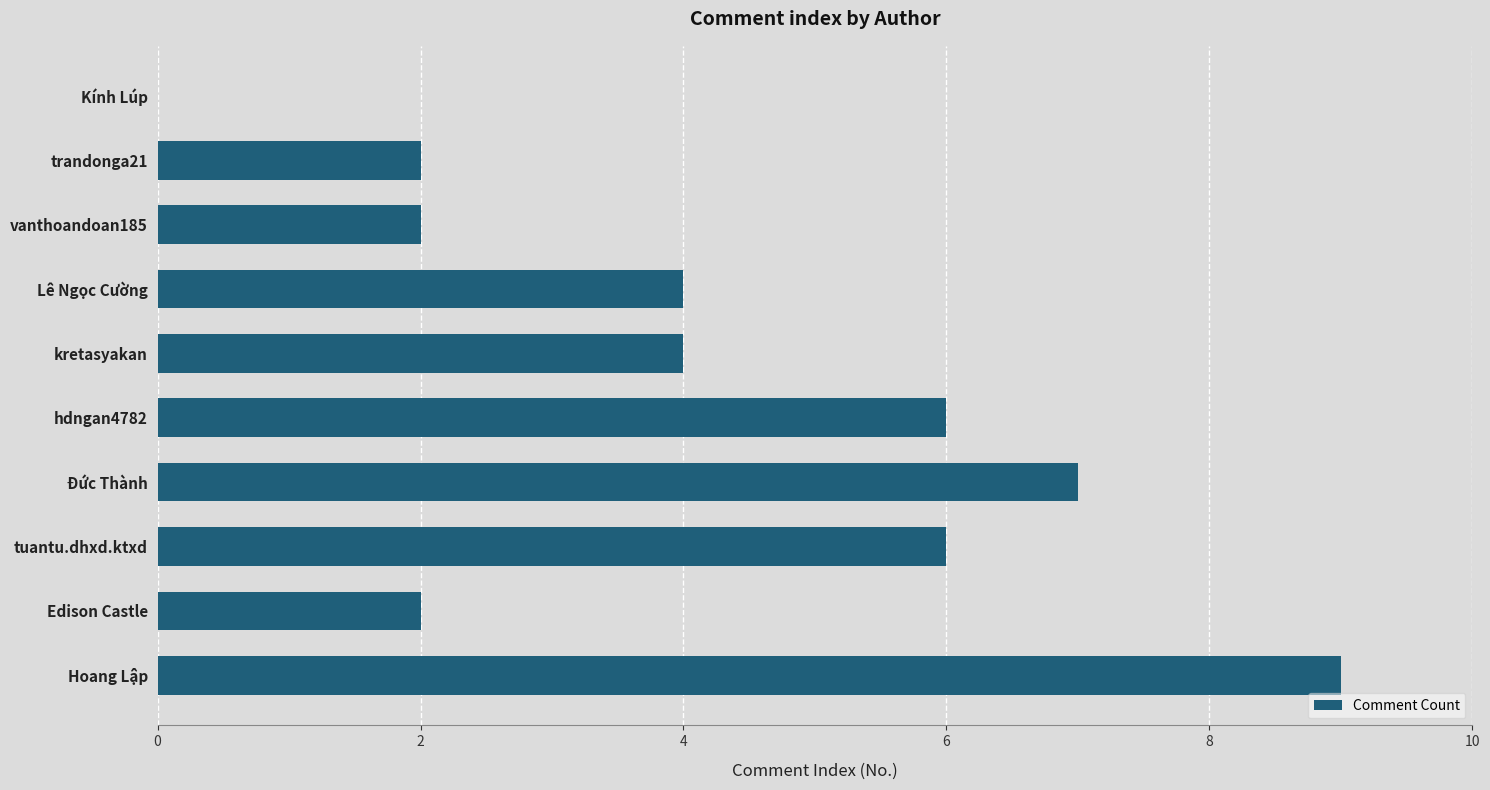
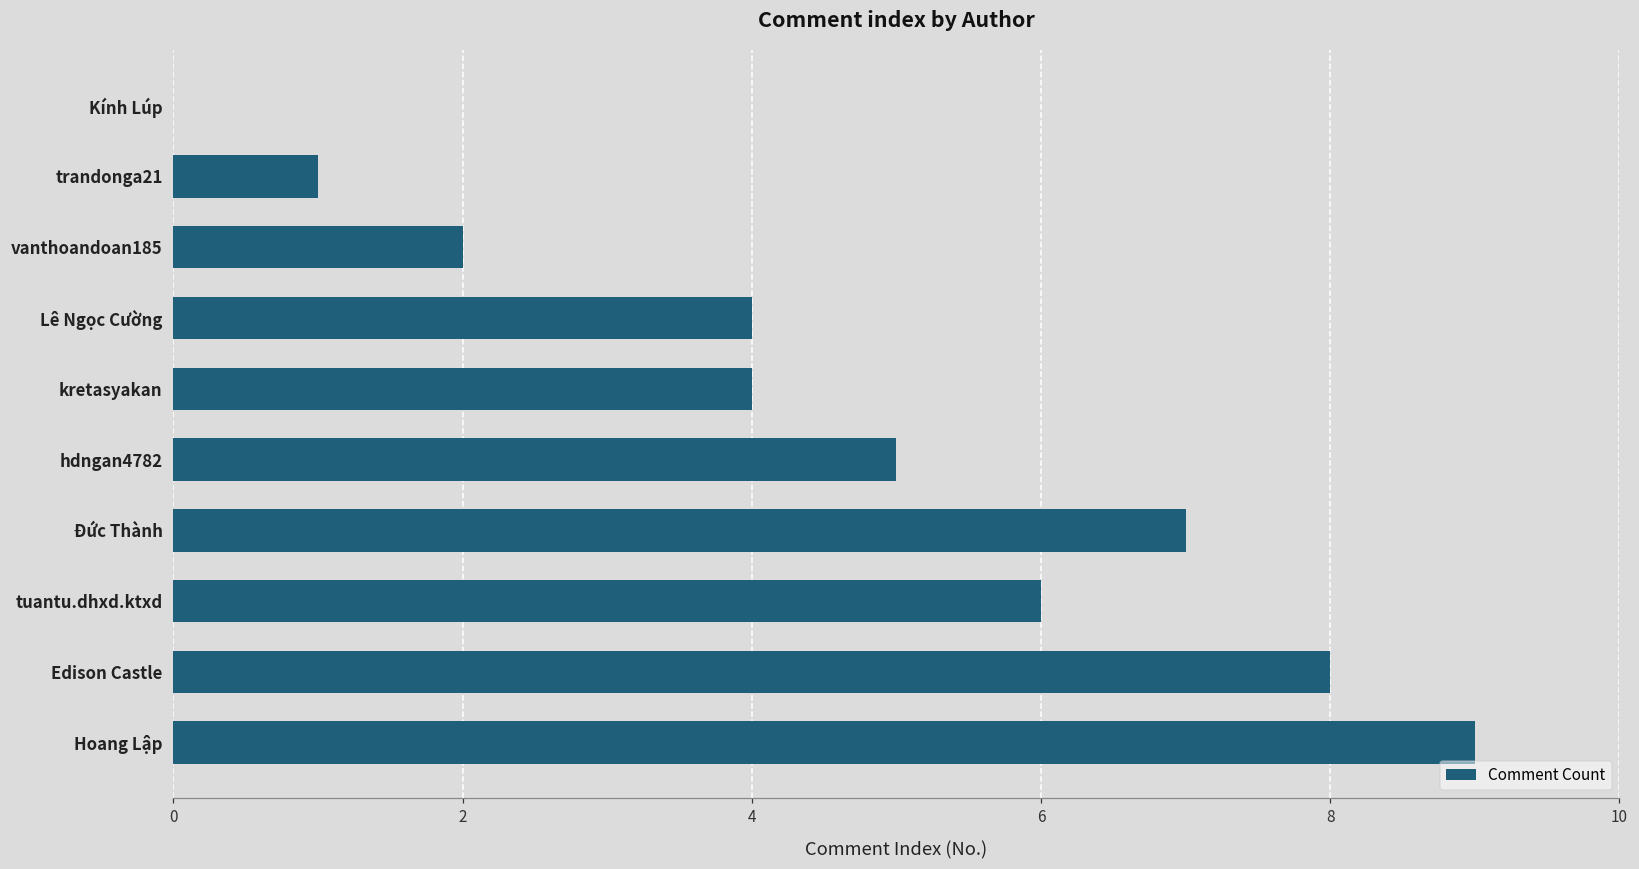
trandonga21: 2 -> 1
hdngan4782: 6 -> 5
Edison Castle: 2 -> 8
